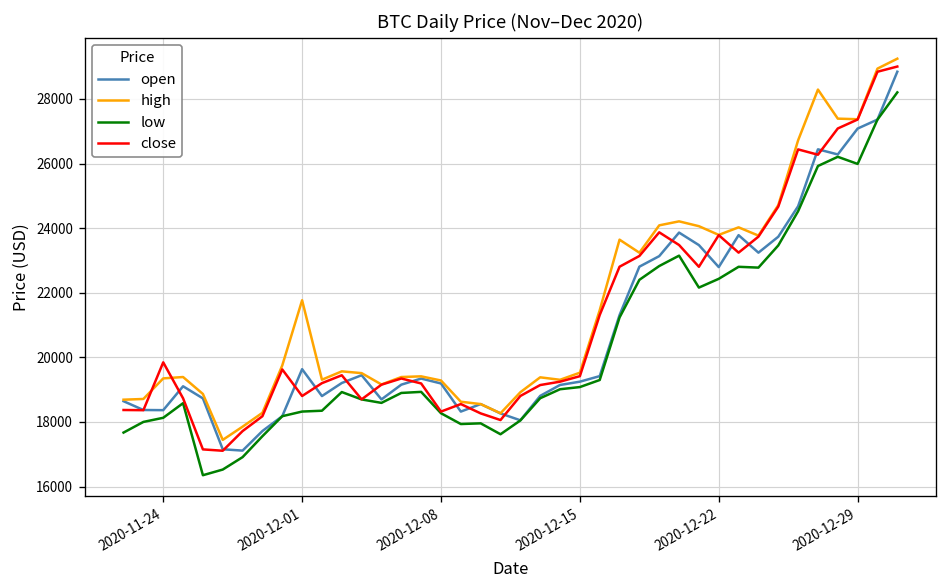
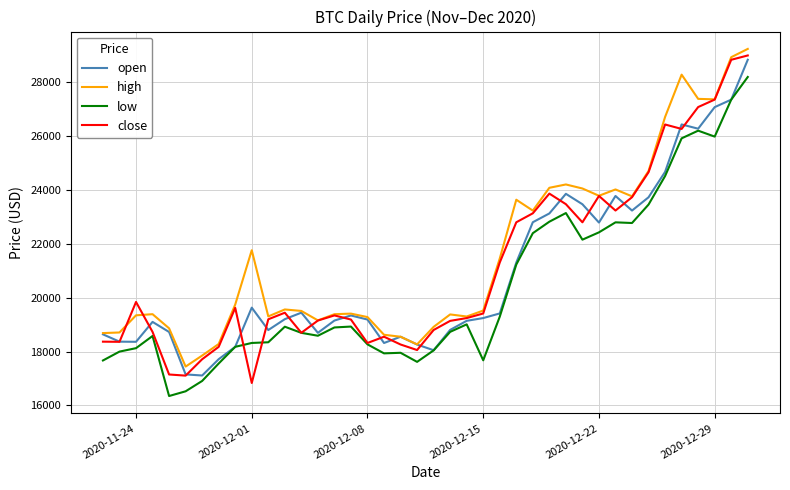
close, 2020-12-01: 18800 -> 16800
low, 2020-12-15: 19100 -> 17700
